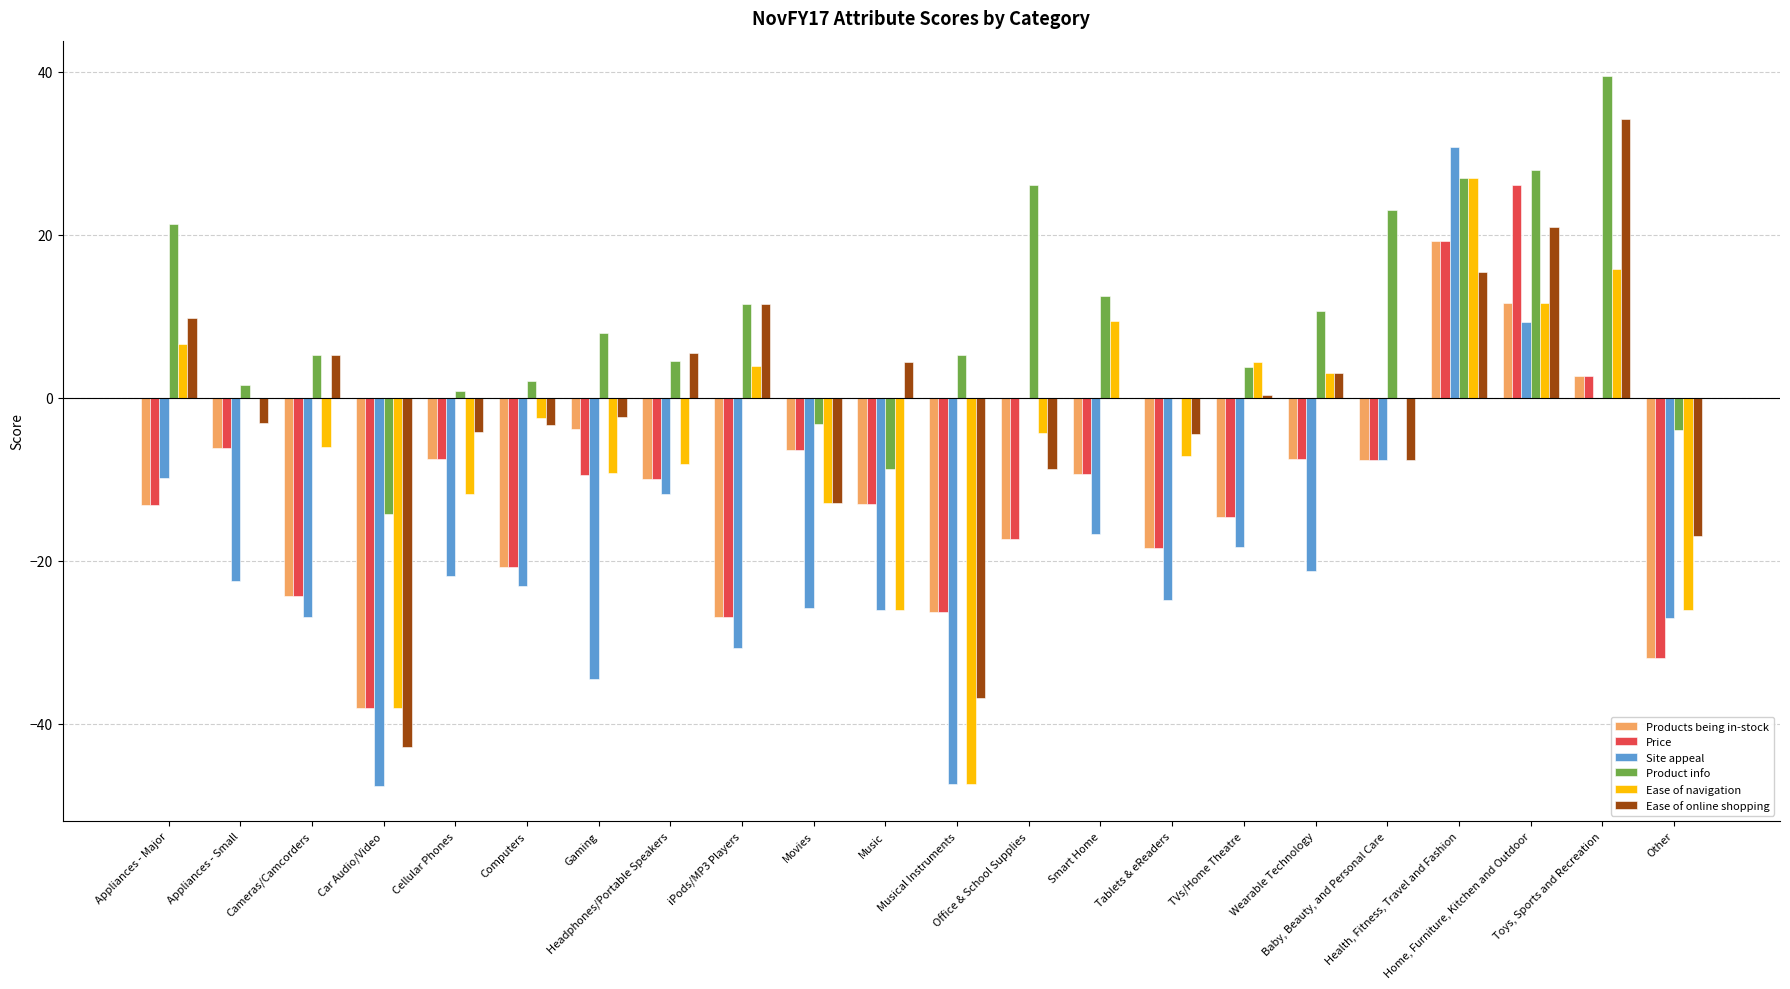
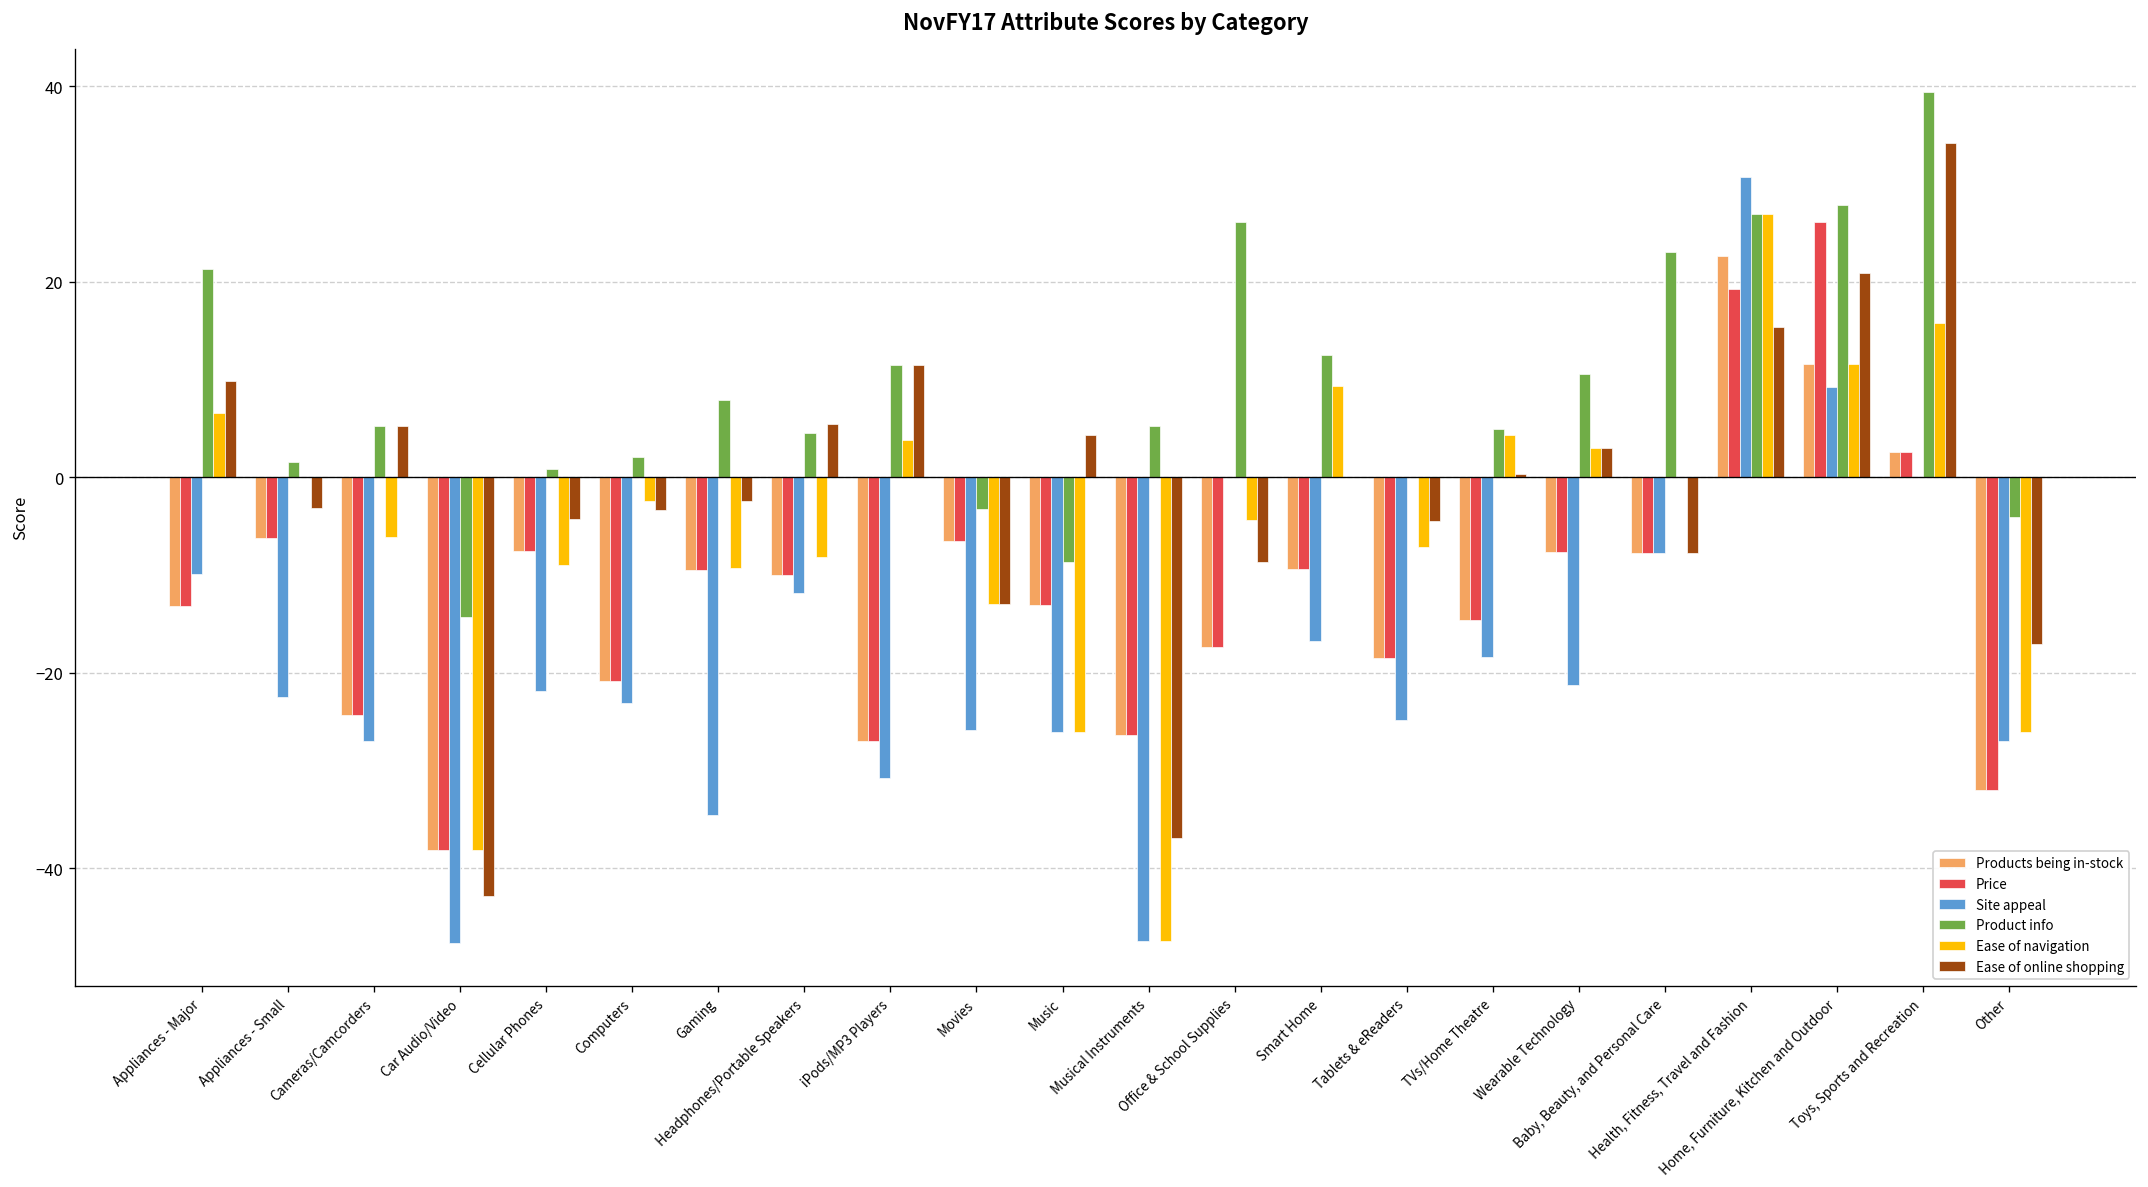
Ease of navigation, Cellular Phones: -12 -> -9
Products being in-stock, Gaming: -4 -> -9
Product info, TVs/Home Theatre: 4 -> 5
Products being in-stock, Health, Fitness, Travel and Fashion: 19 -> 23
